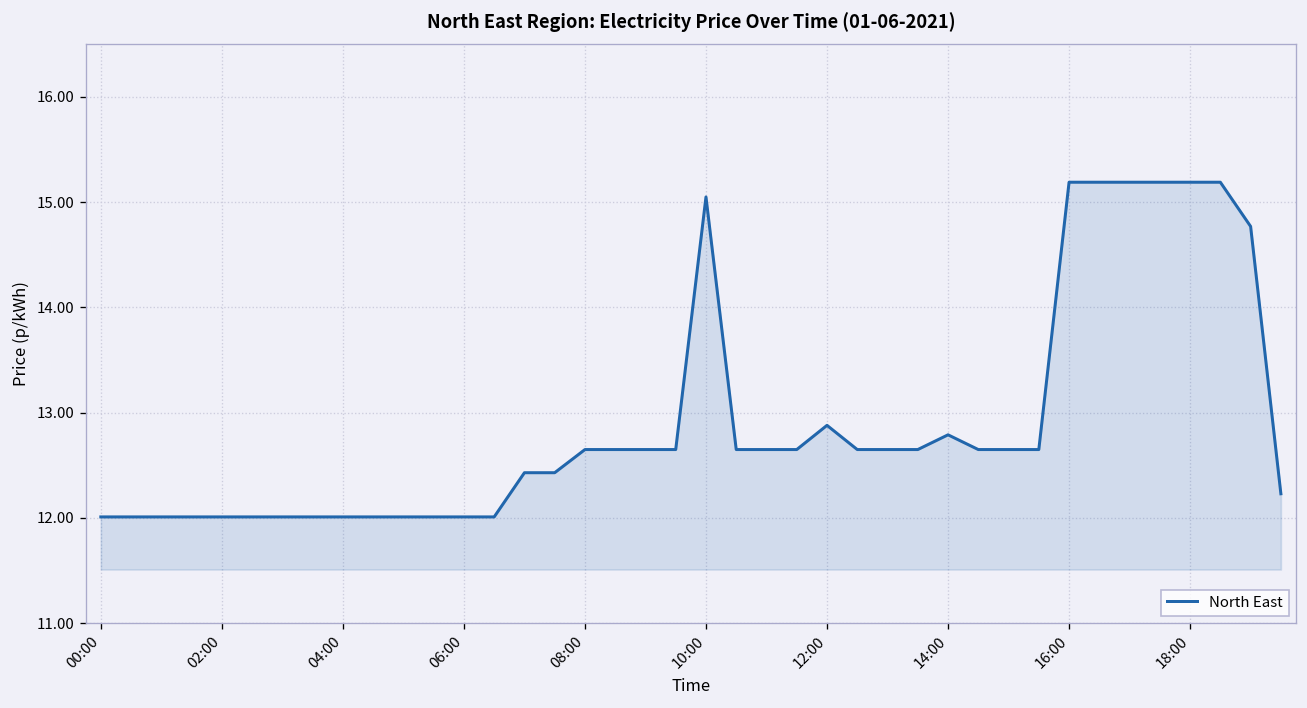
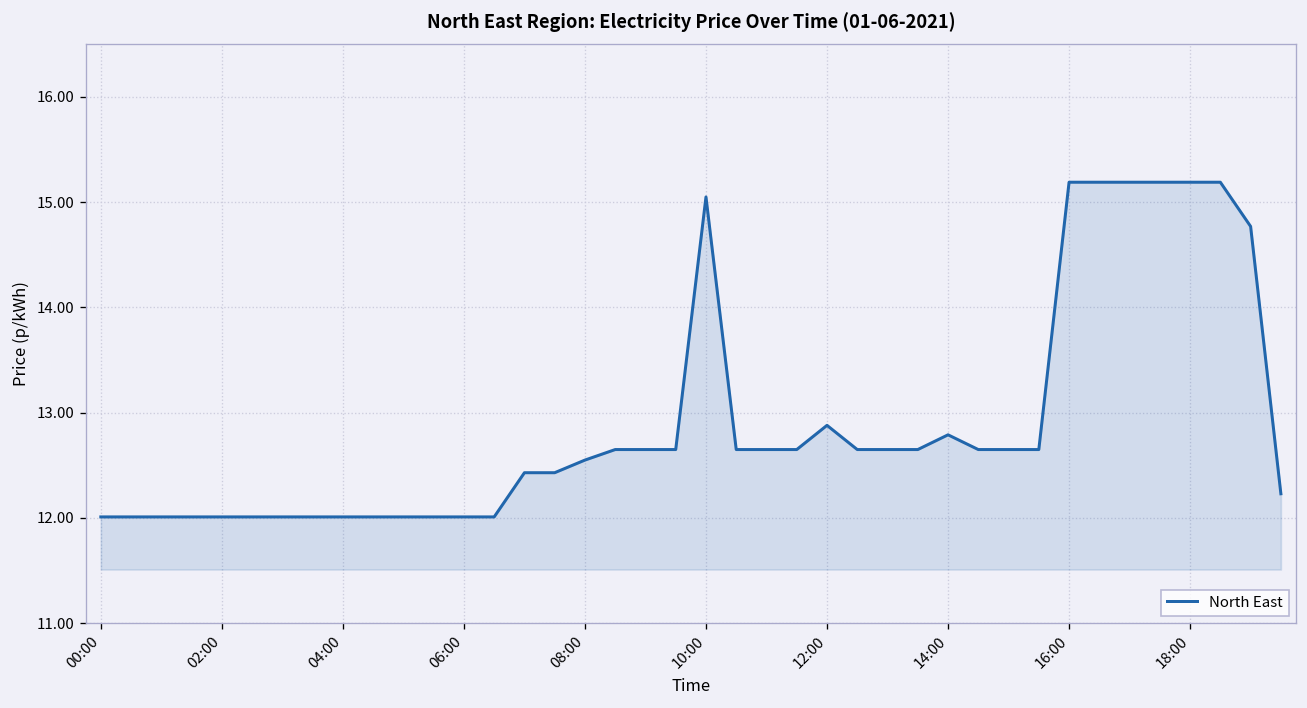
08:00: 12.7 -> 12.6
